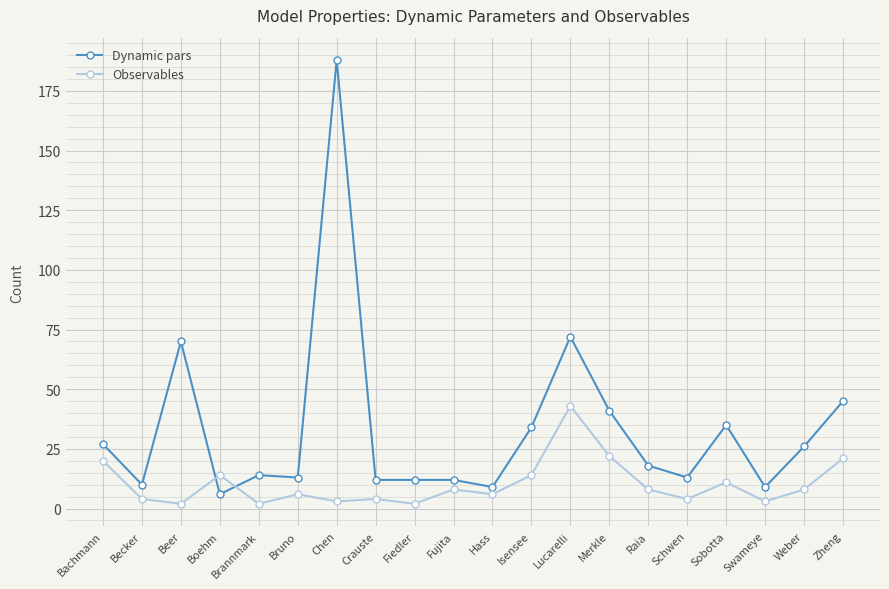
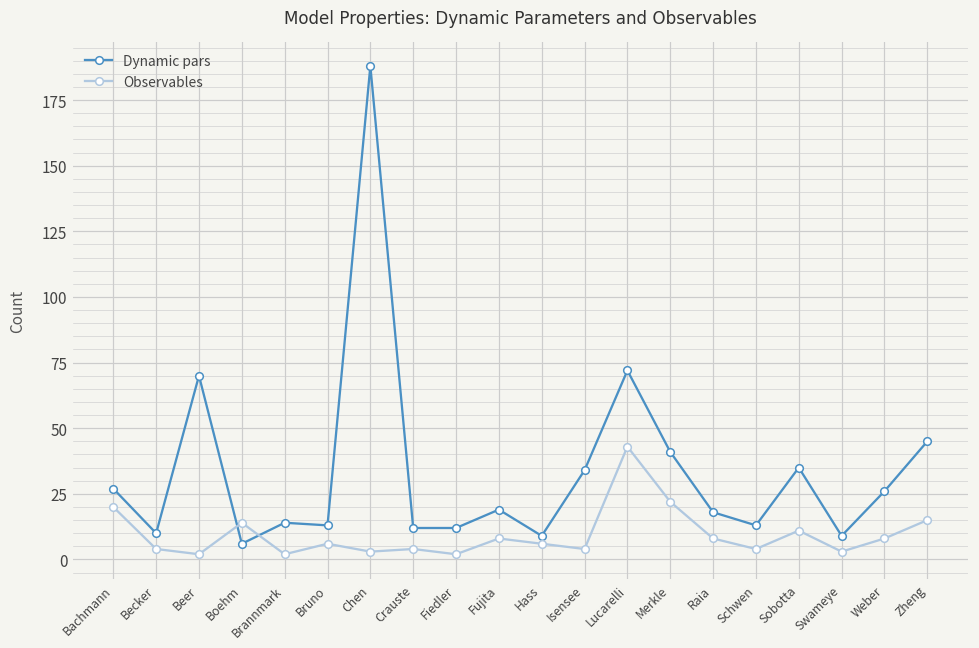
Dynamic pars, Fujita: 12 -> 19
Observables, Isensee: 14 -> 4
Observables, Zheng: 21 -> 15
